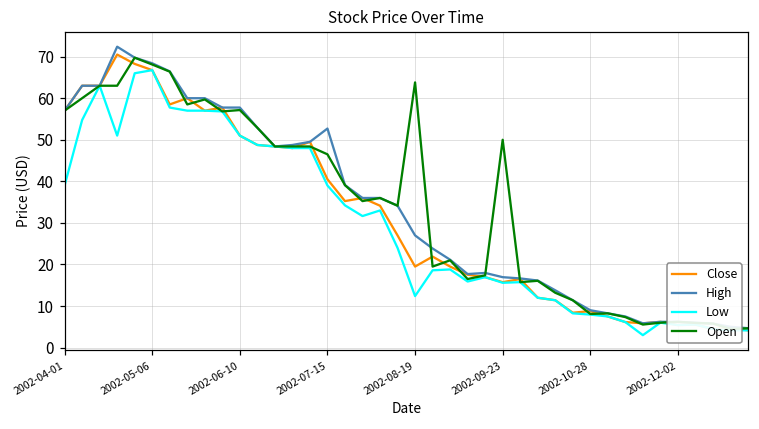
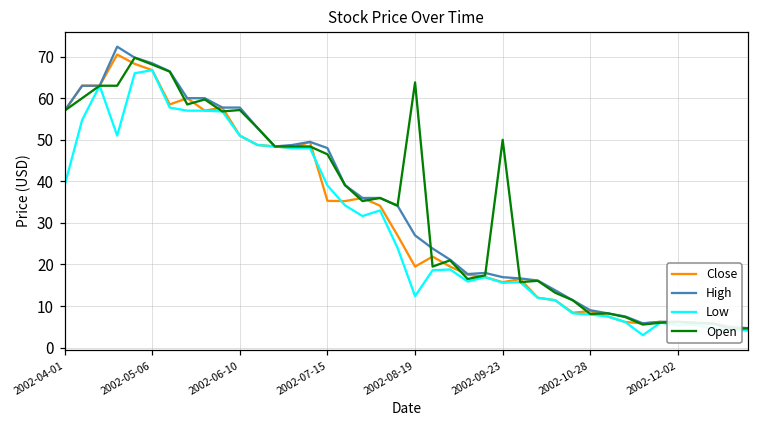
Close, 2002-07-15: 41 -> 35
High, 2002-07-15: 53 -> 48
